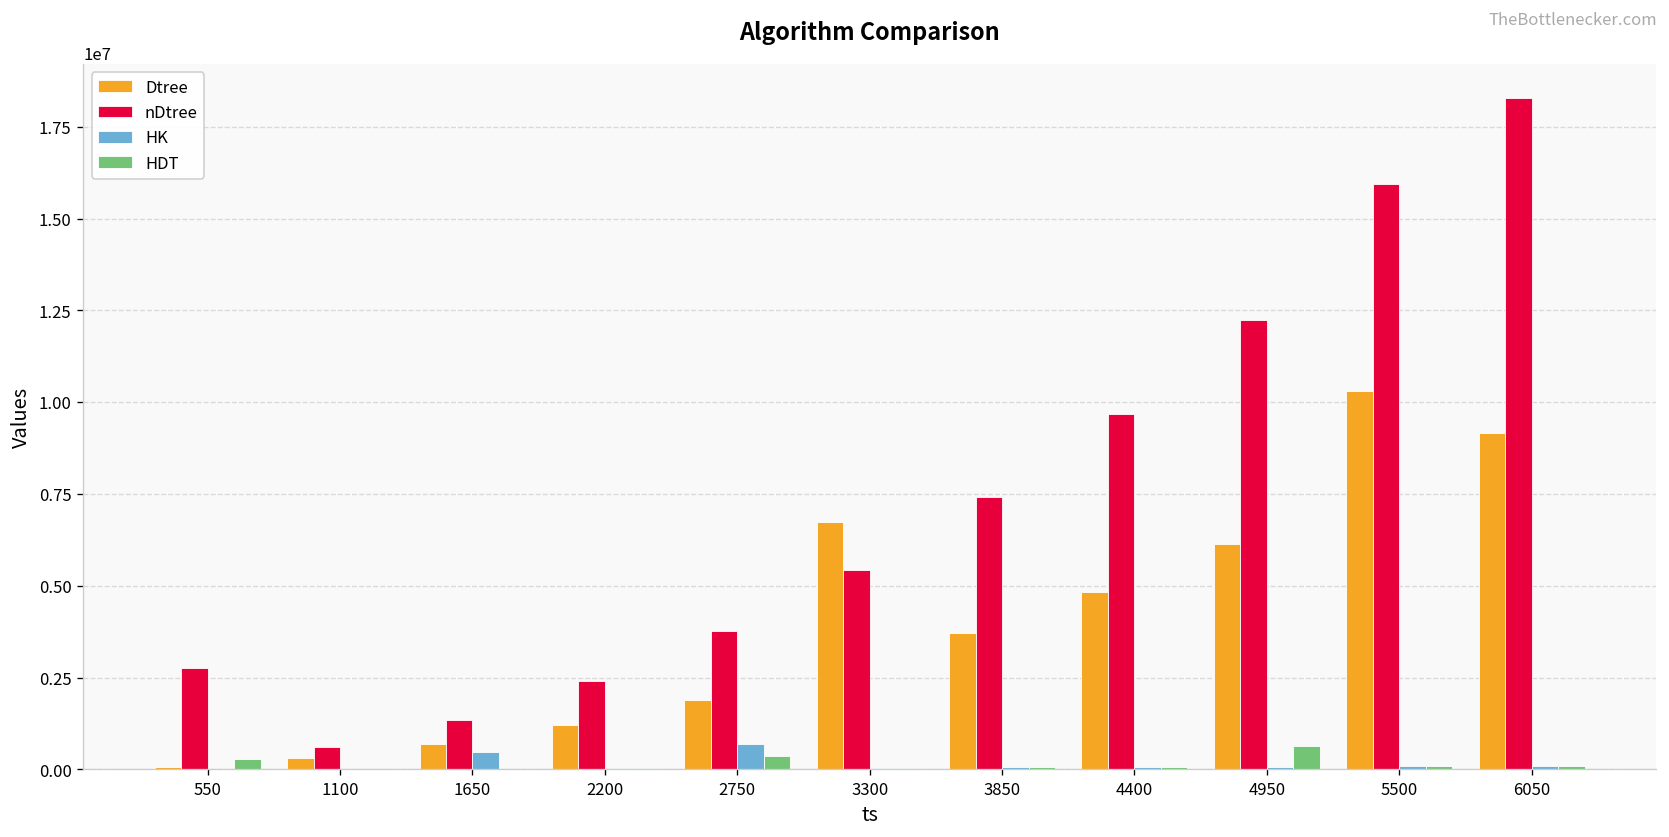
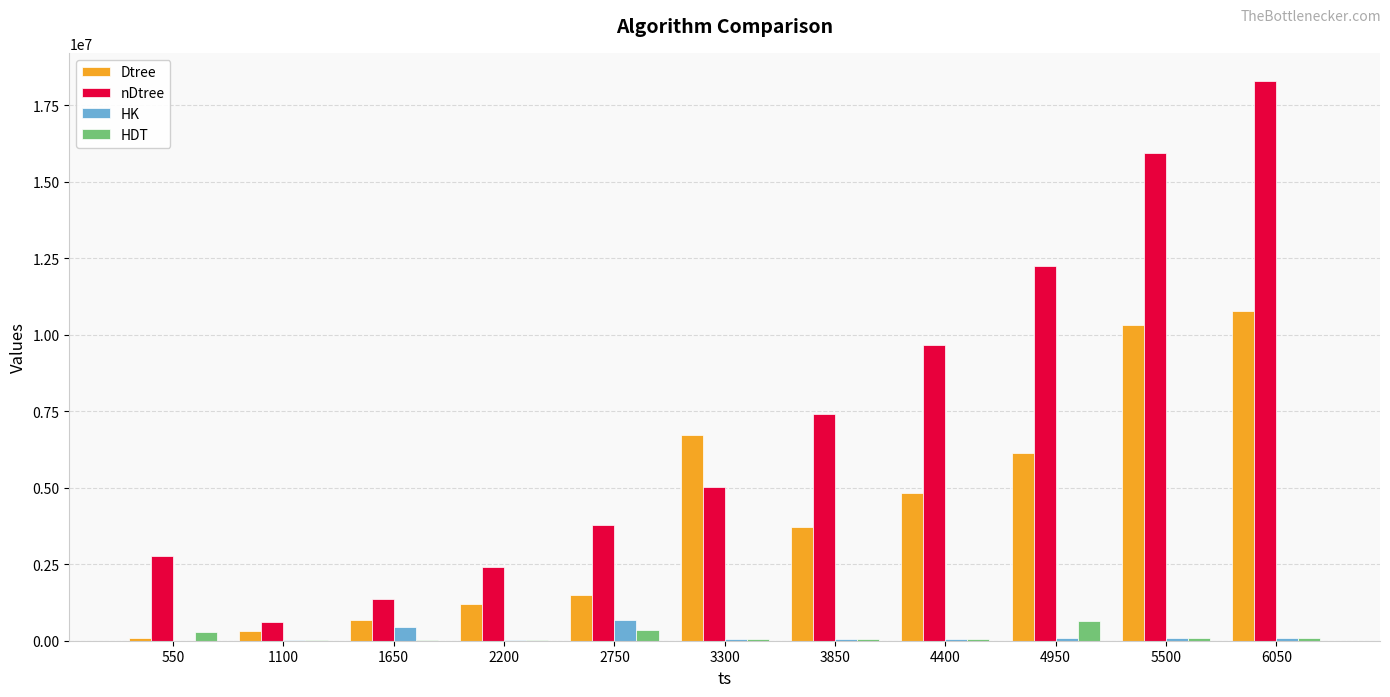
Dtree, 2750: 1900000 -> 1500000
nDtree, 3300: 5400000 -> 5000000
Dtree, 6050: 9200000 -> 10800000
